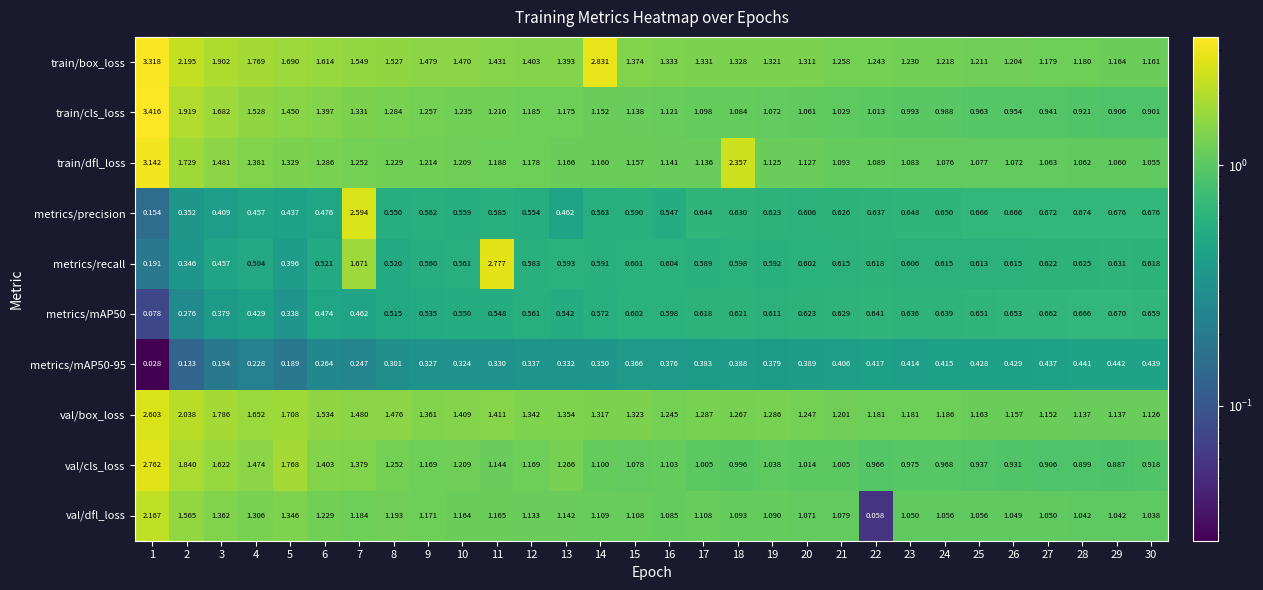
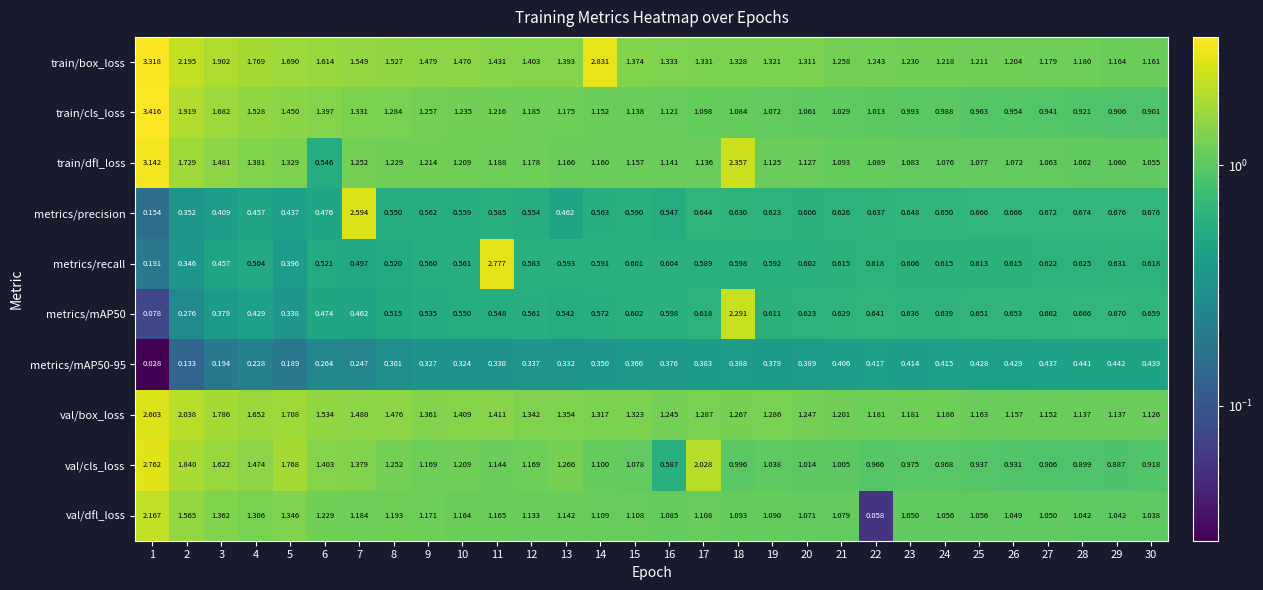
train/dfl_loss, 6: 1.286 -> 0.546
metrics/recall, 7: 1.671 -> 0.497
metrics/mAP50, 18: 0.621 -> 2.291
val/cls_loss, 16: 1.103 -> 0.587
val/cls_loss, 17: 1.005 -> 2.028
